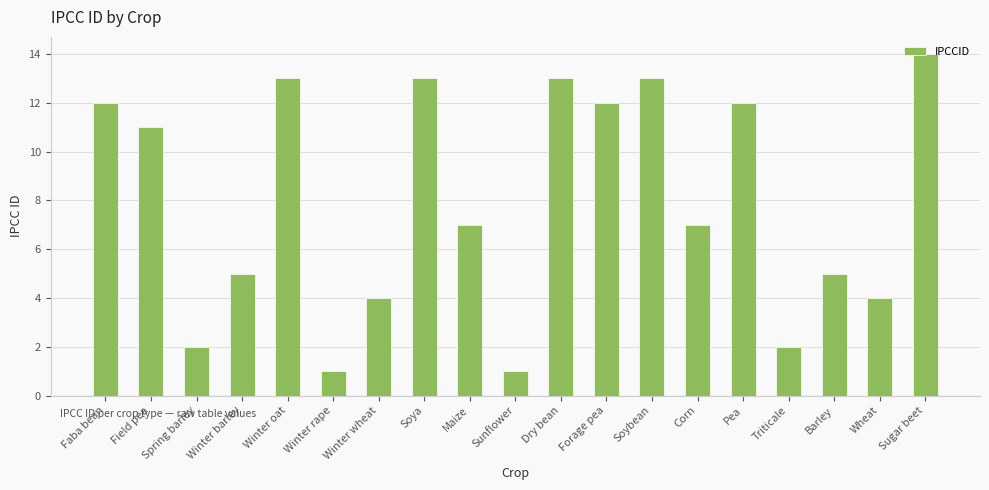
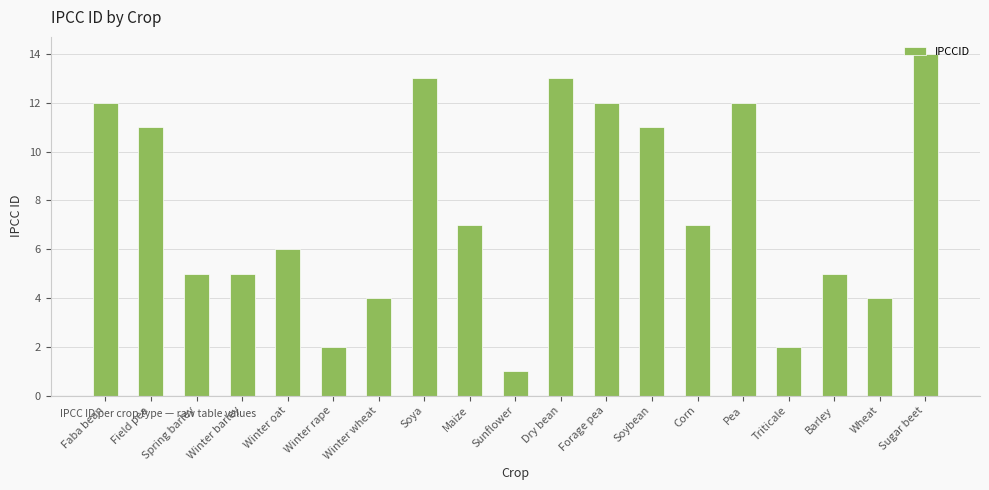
Spring barley: 2 -> 5
Winter oat: 13 -> 6
Winter rape: 1 -> 2
Soybean: 13 -> 11
